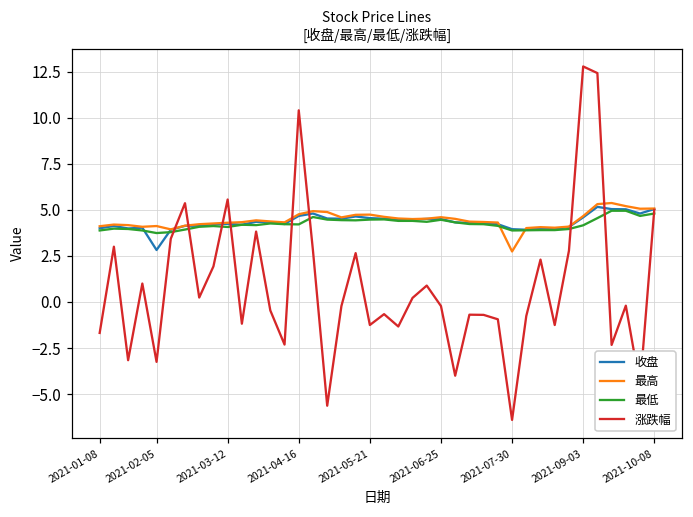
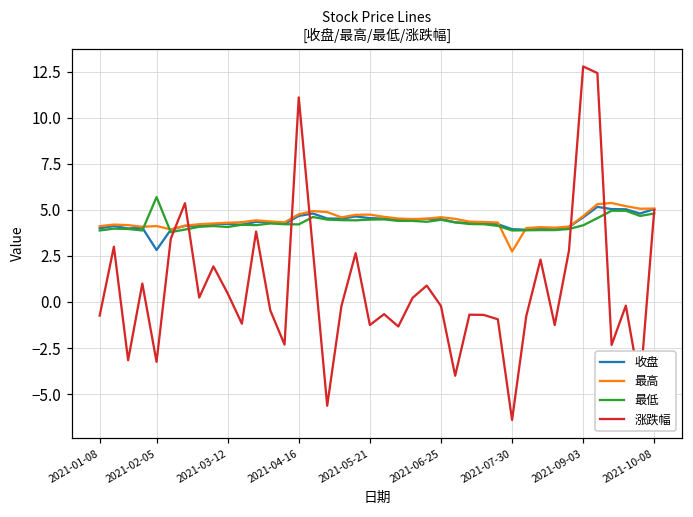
涨跌幅, 2021-01-08: -1.7 -> -0.7
最低, 2021-02-05: 3.7 -> 5.7
涨跌幅, 2021-03-12: 5.6 -> 0.5
涨跌幅, 2021-04-16: 10.4 -> 11.1
